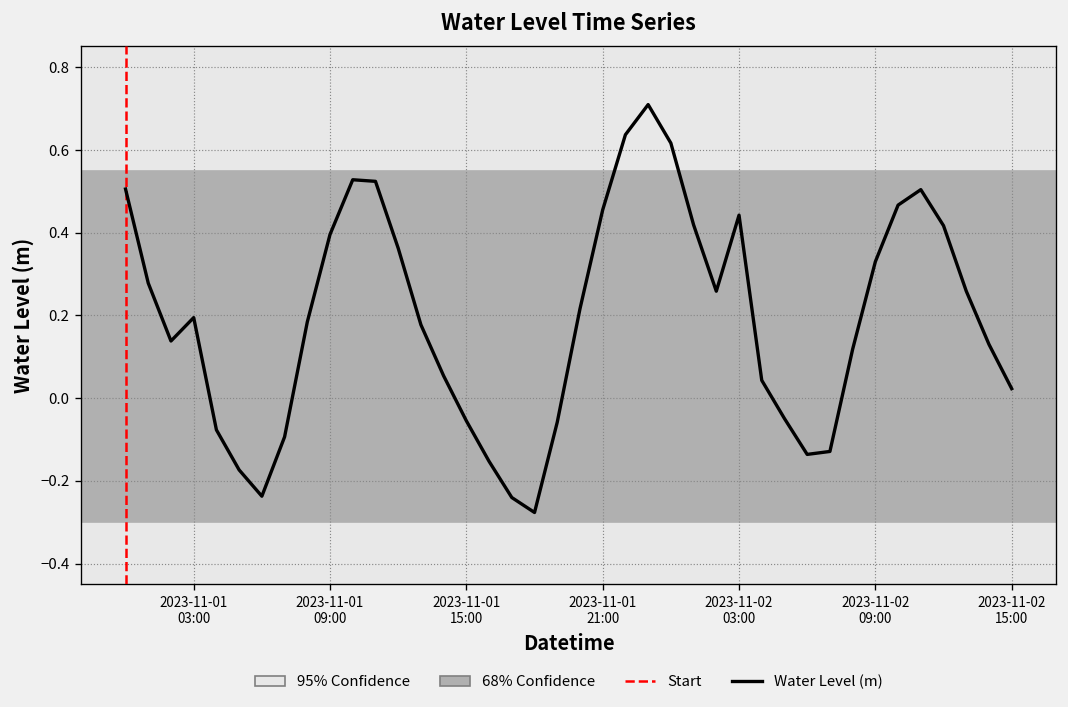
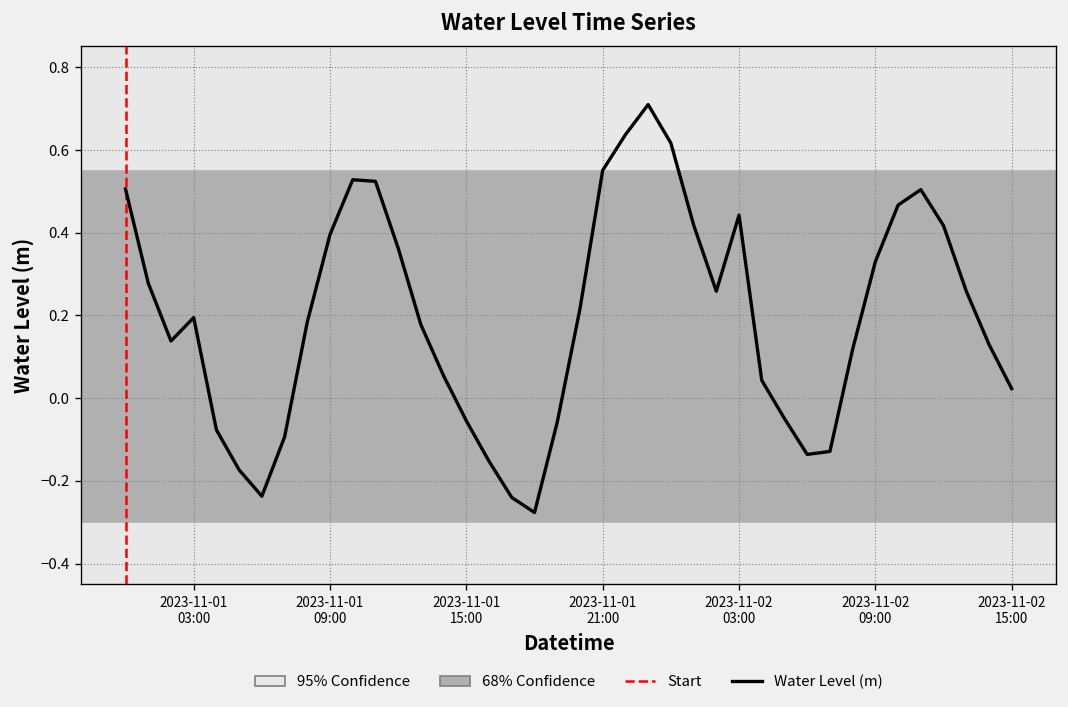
2023-11-01 21:00: 0.45 -> 0.55
